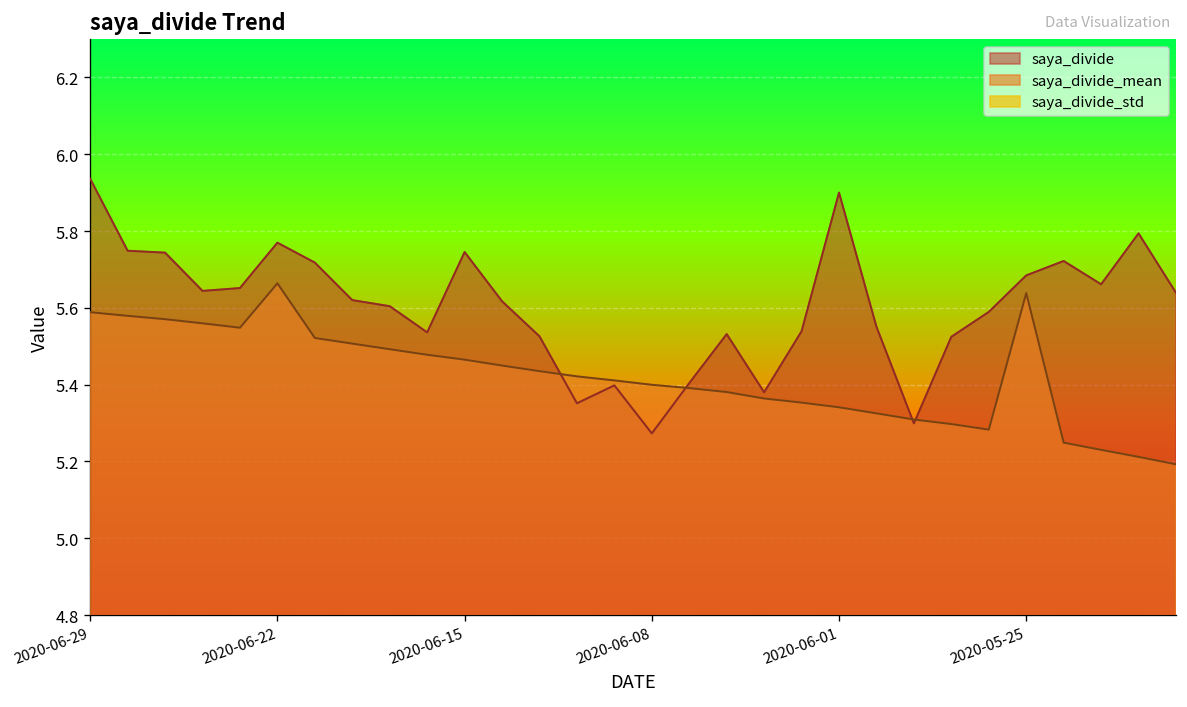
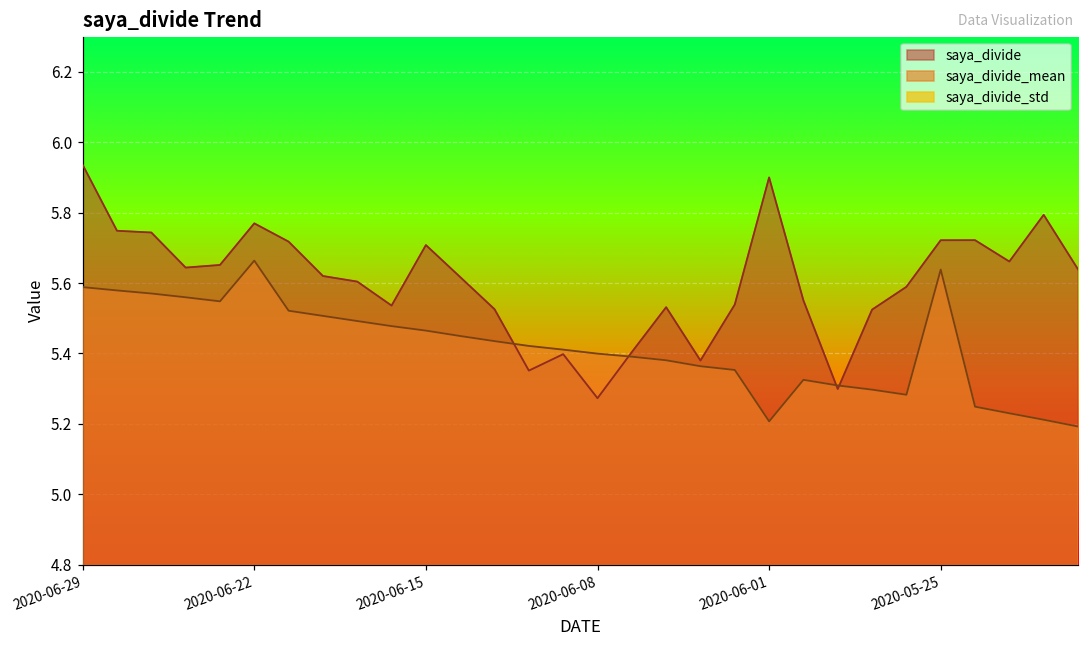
saya_divide, 2020-06-15: 5.75 -> 5.71
saya_divide_mean, 2020-06-01: 5.34 -> 5.21
saya_divide, 2020-05-25: 5.68 -> 5.72
